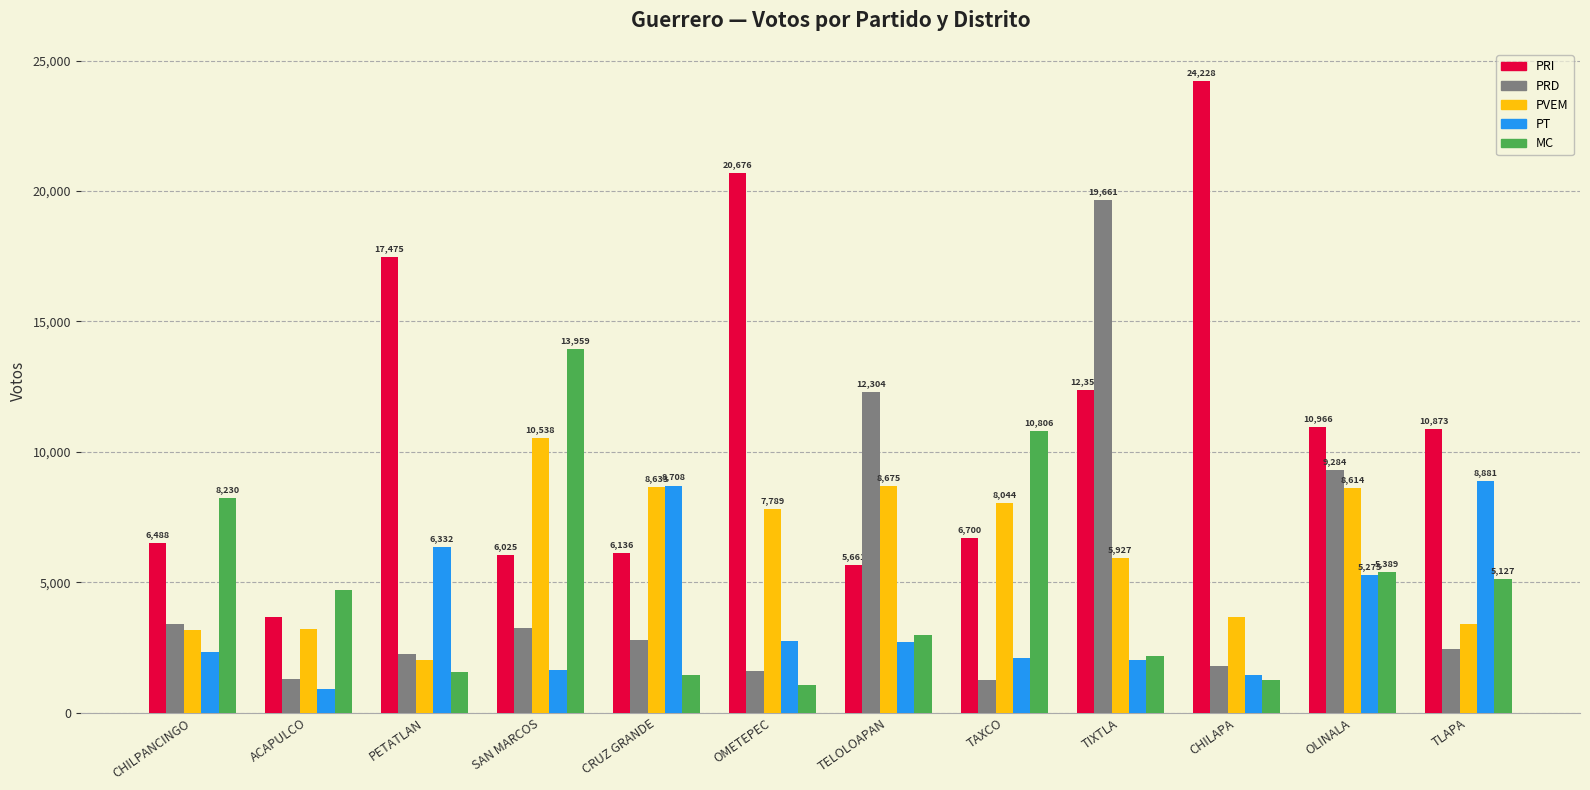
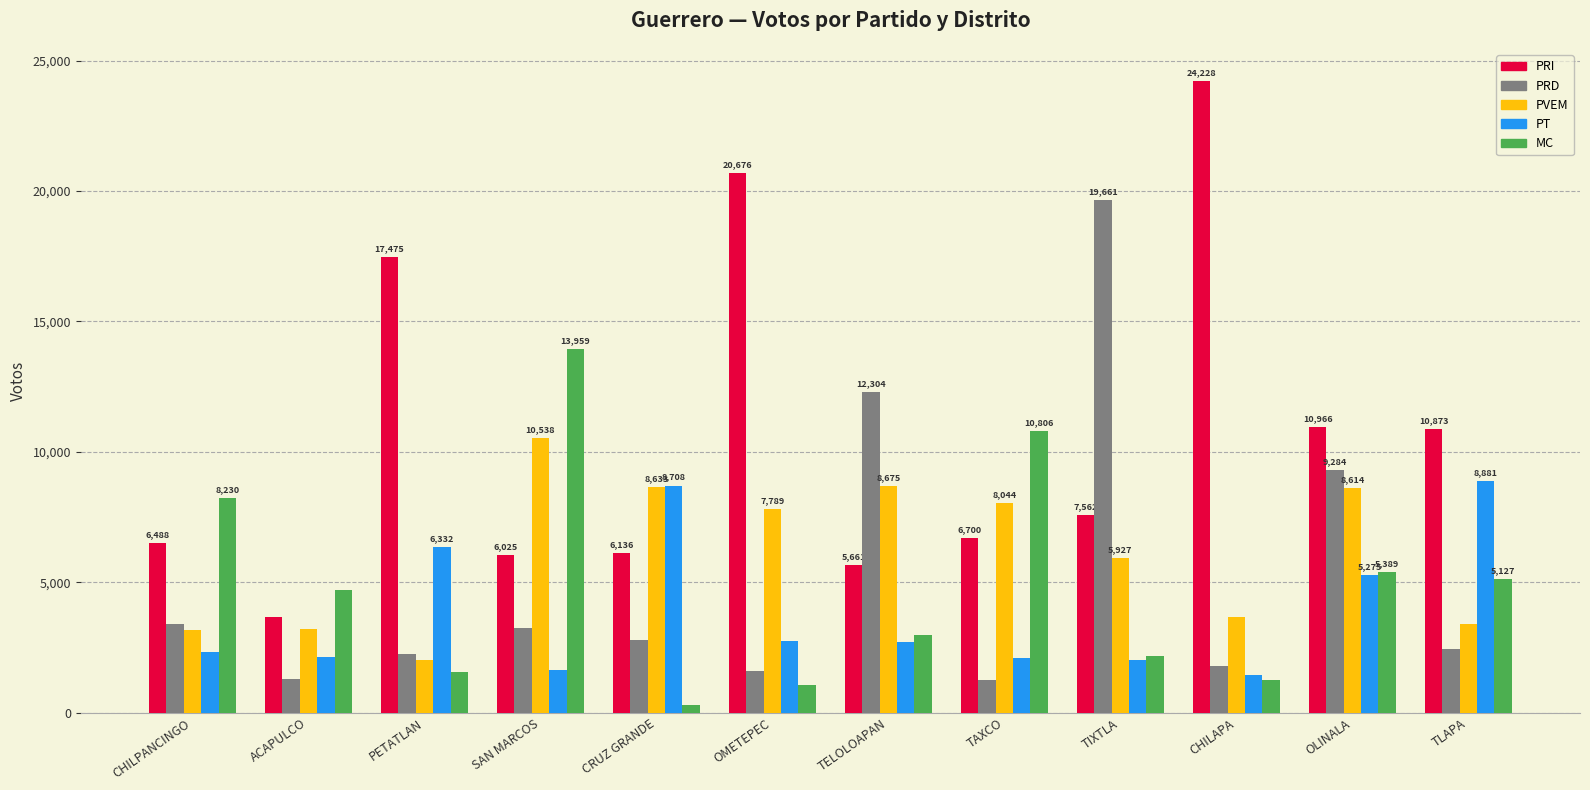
PT, ACAPULCO: 900 -> 2,100
MC, CRUZ GRANDE: 1,400 -> 300
PRI, TIXTLA: 12,355 -> 7,562
